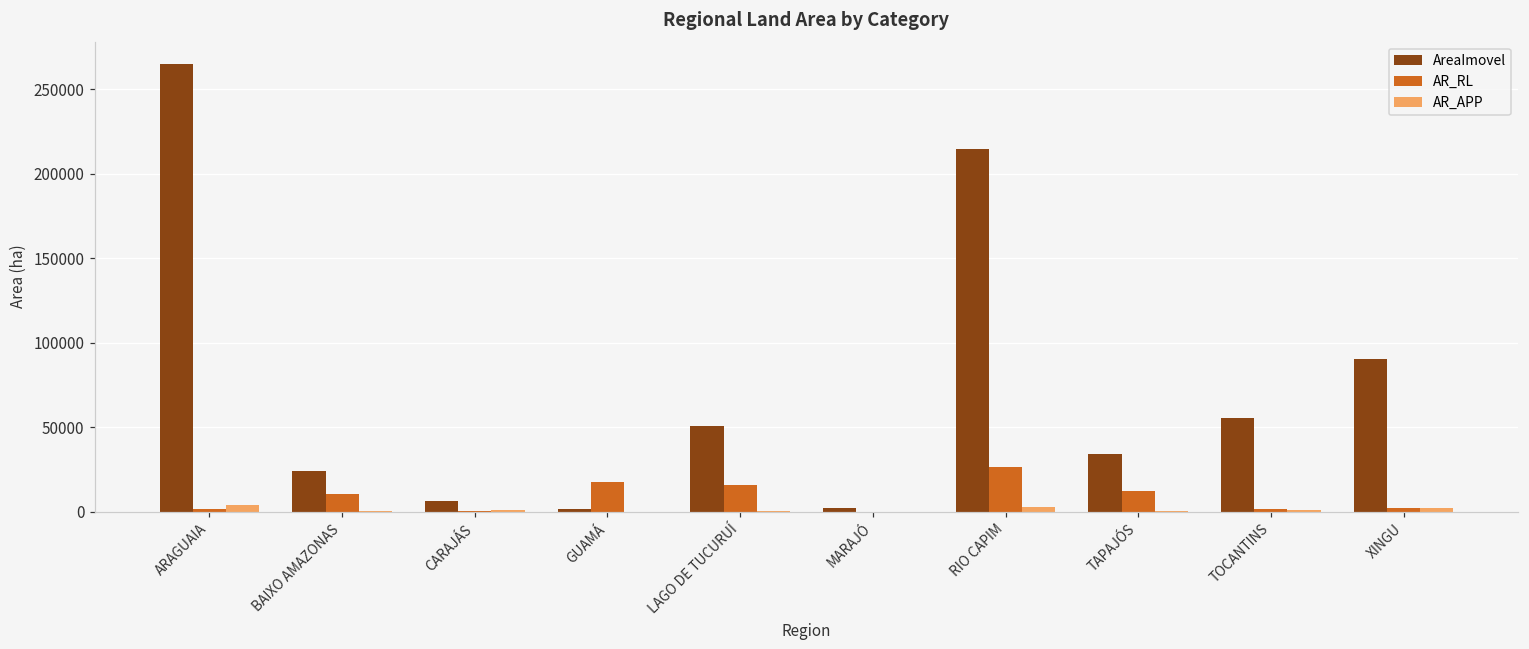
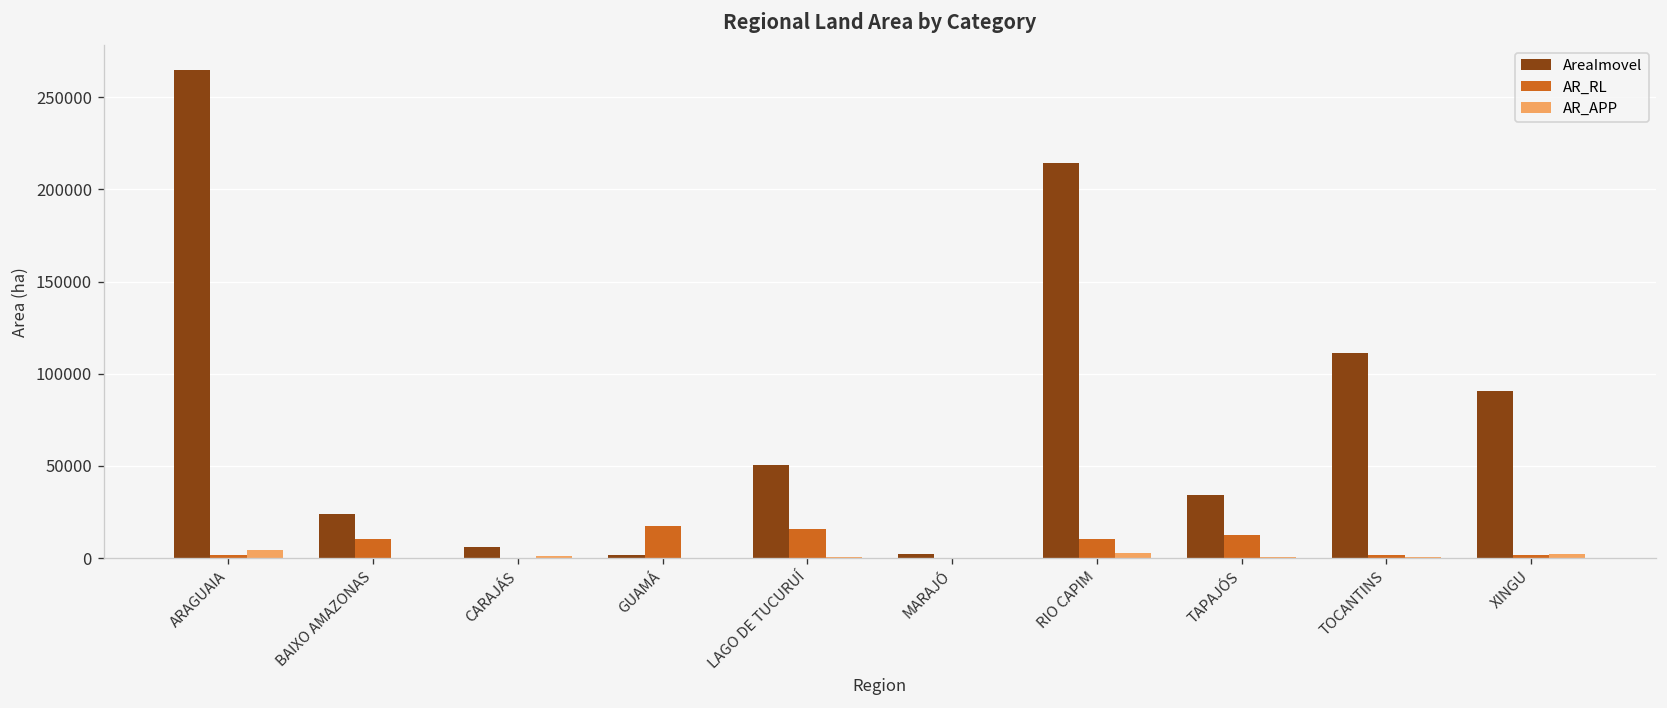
AR_RL, RIO CAPIM: 27000 -> 10000
AreaImovel, TOCANTINS: 56000 -> 111000
